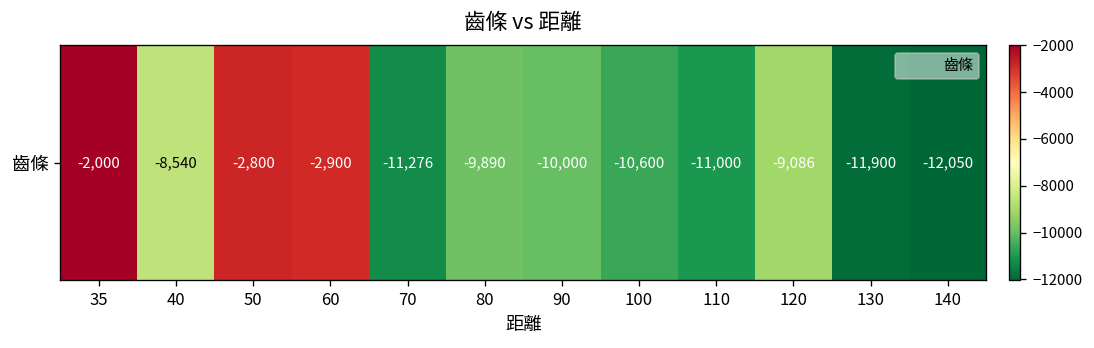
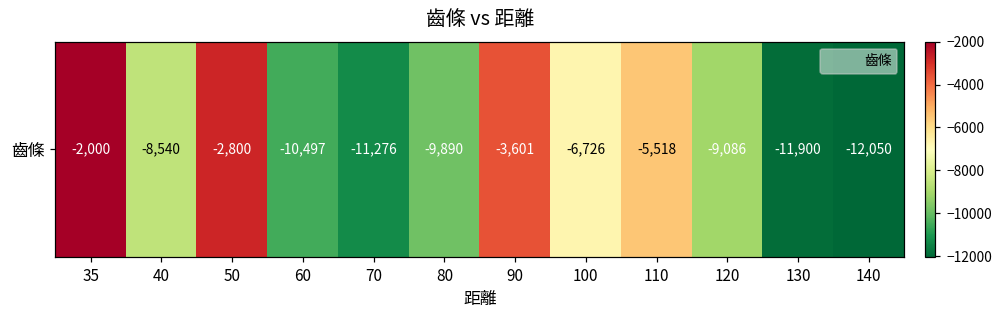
齒條, 60: -2,900 -> -10,497
齒條, 90: -10,000 -> -3,601
齒條, 100: -10,600 -> -6,726
齒條, 110: -11,000 -> -5,518
